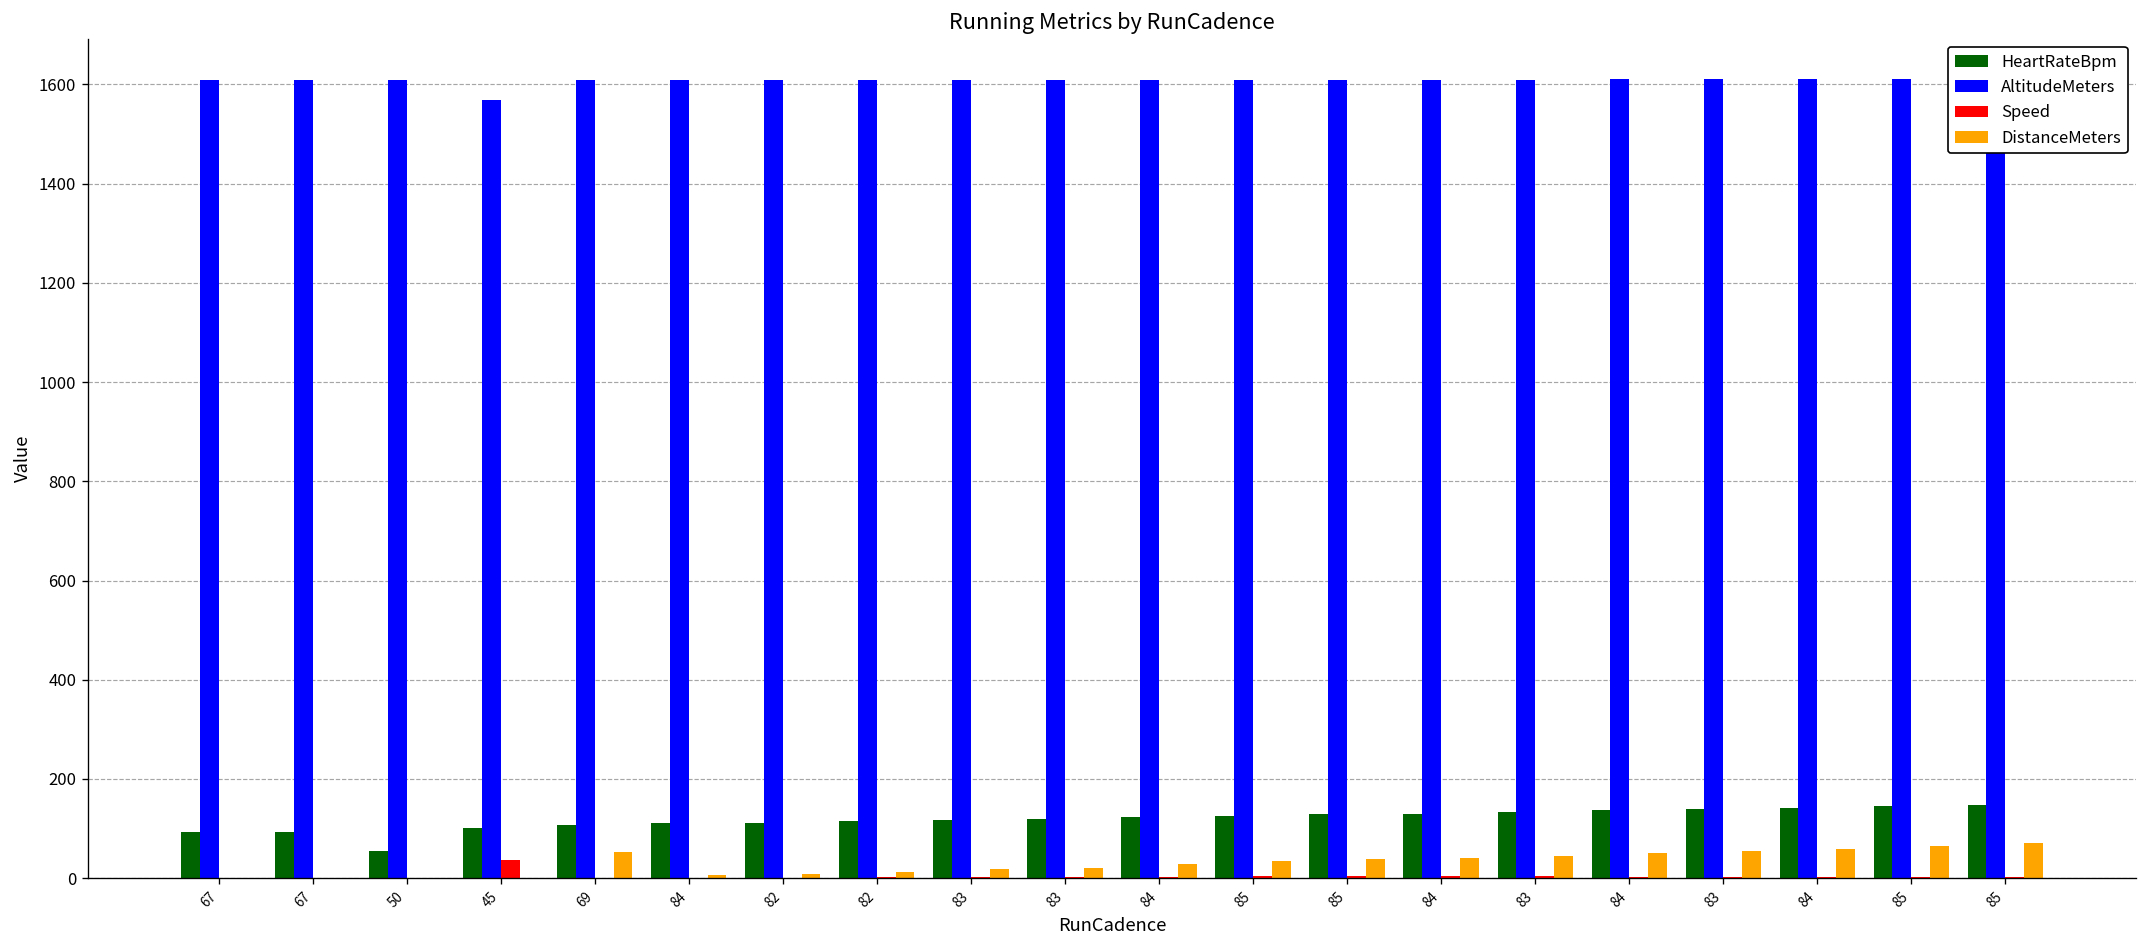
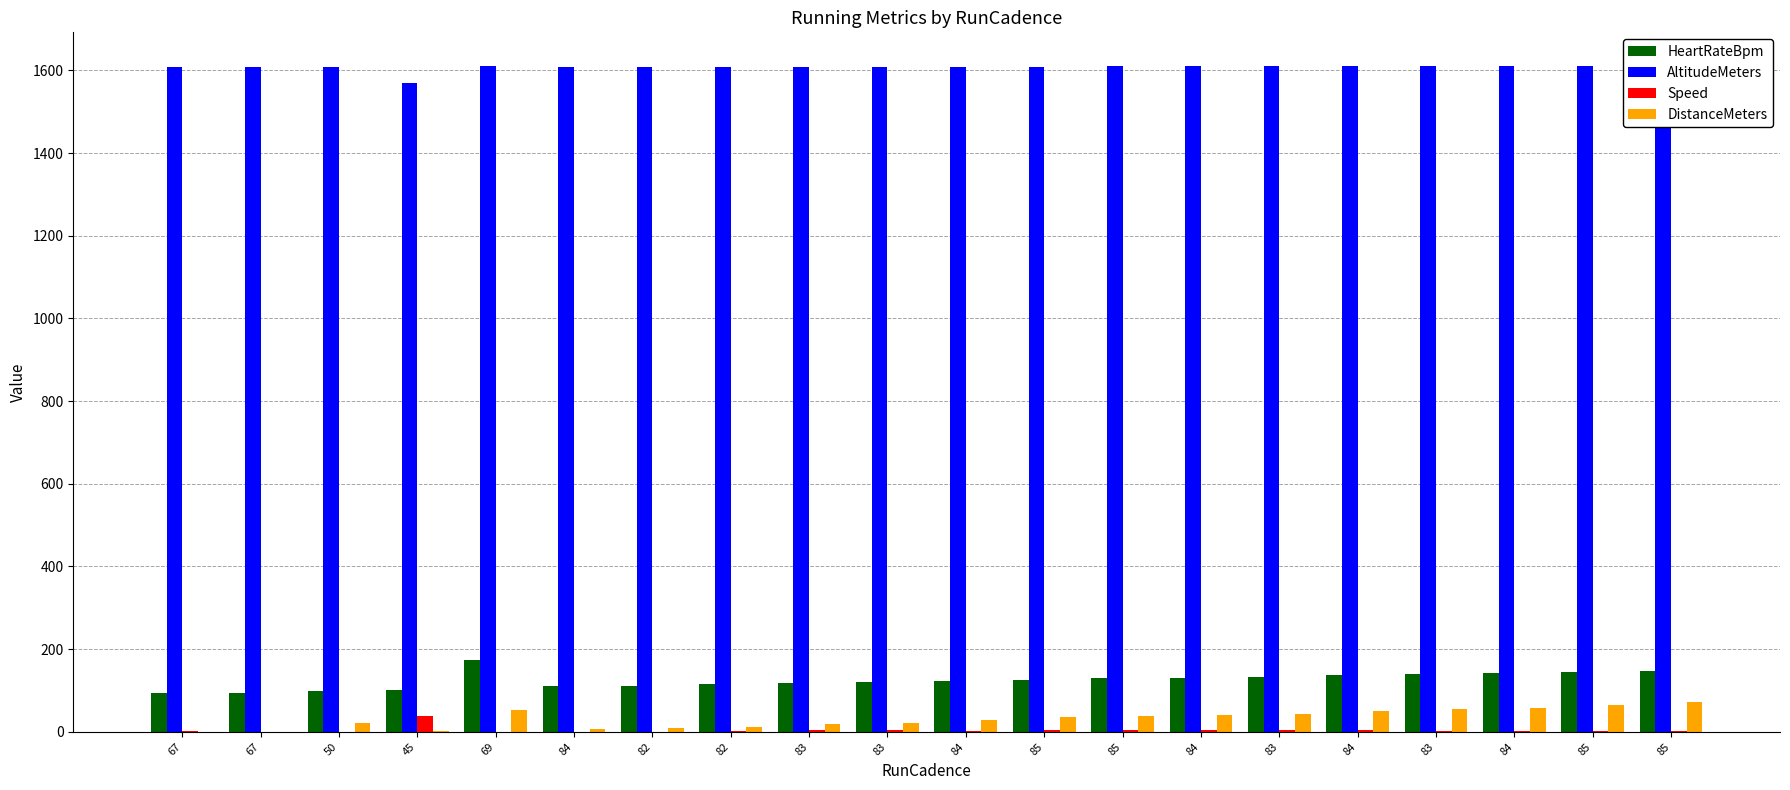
HeartRateBpm, 50: 60 -> 100
DistanceMeters, 50: 0 -> 20
HeartRateBpm, 69: 110 -> 170
